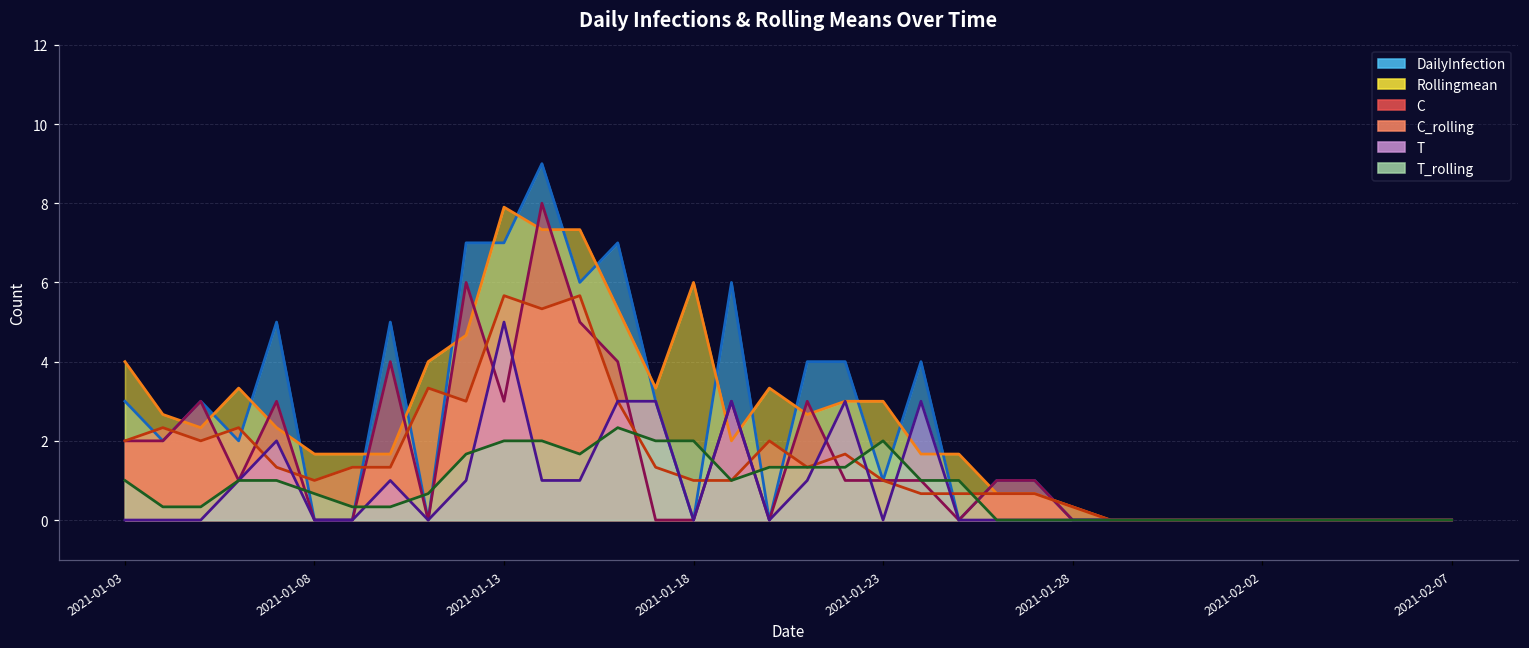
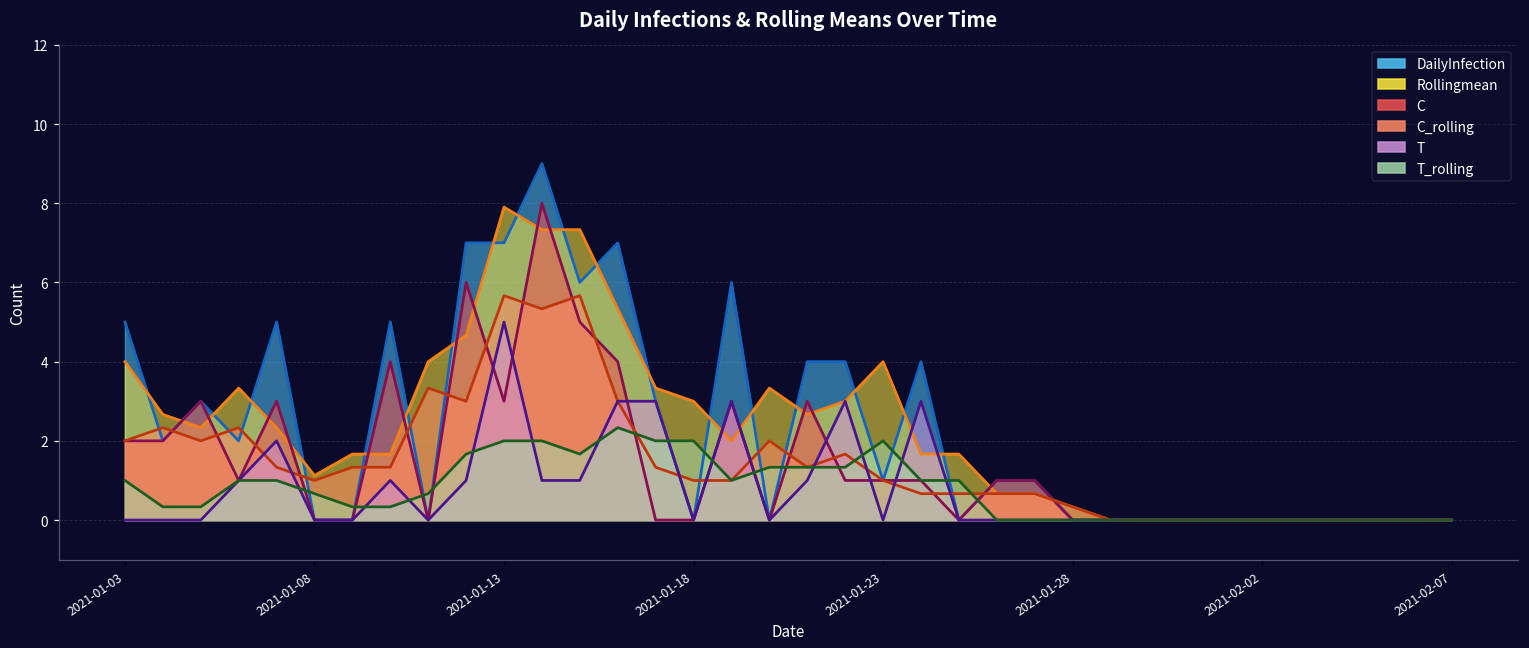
DailyInfection, 2021-01-03: 3 -> 5
Rollingmean, 2021-01-08: 1.7 -> 1.1
Rollingmean, 2021-01-18: 6 -> 3
Rollingmean, 2021-01-23: 3 -> 4
